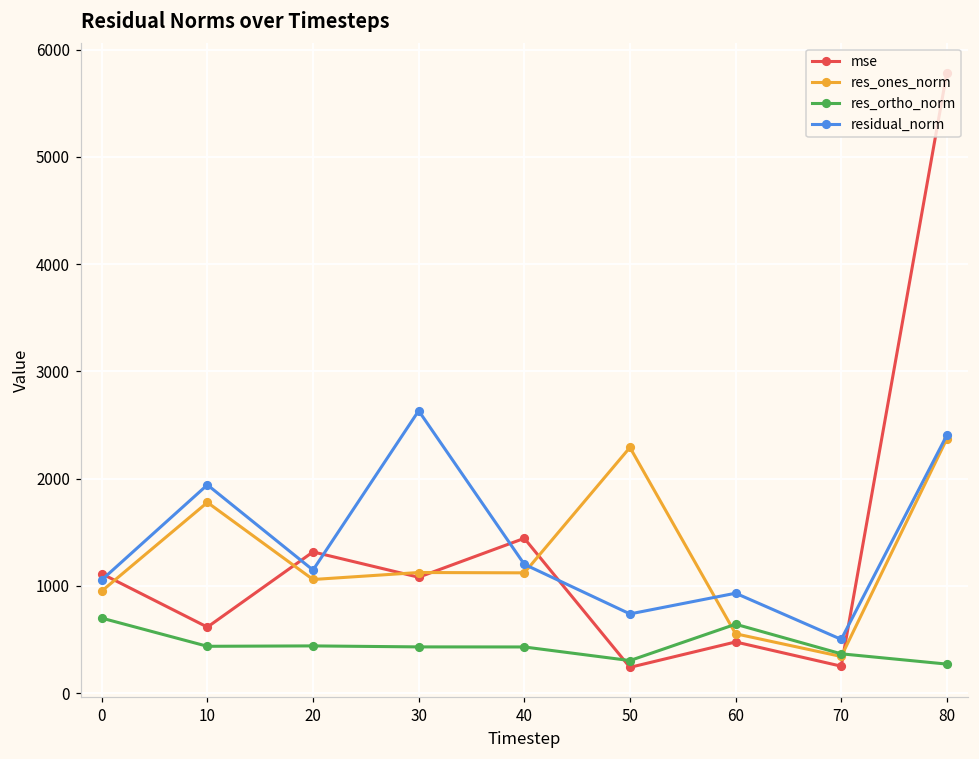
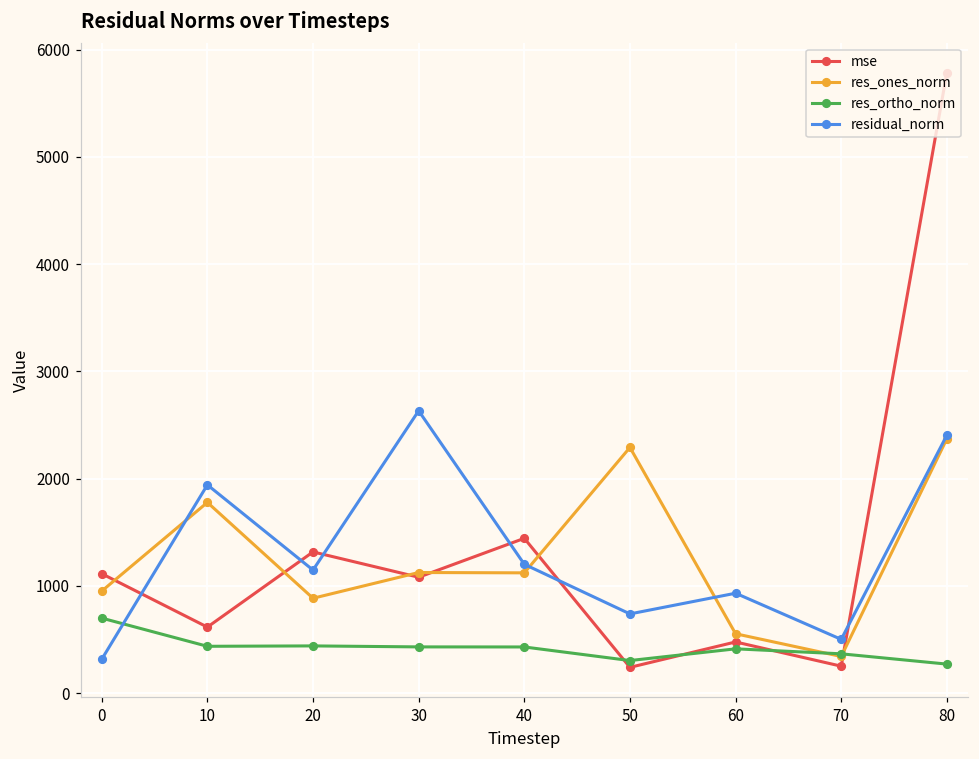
residual_norm, 0: 1100 -> 300
res_ones_norm, 20: 1100 -> 900
res_ortho_norm, 60: 600 -> 400
